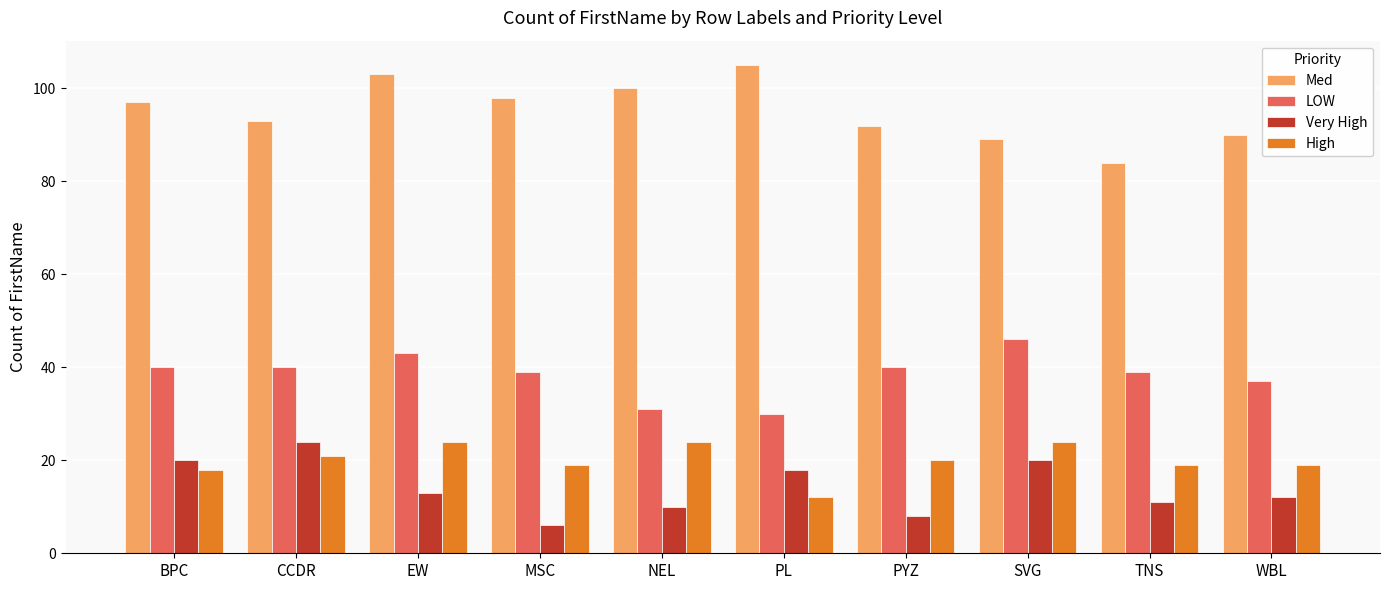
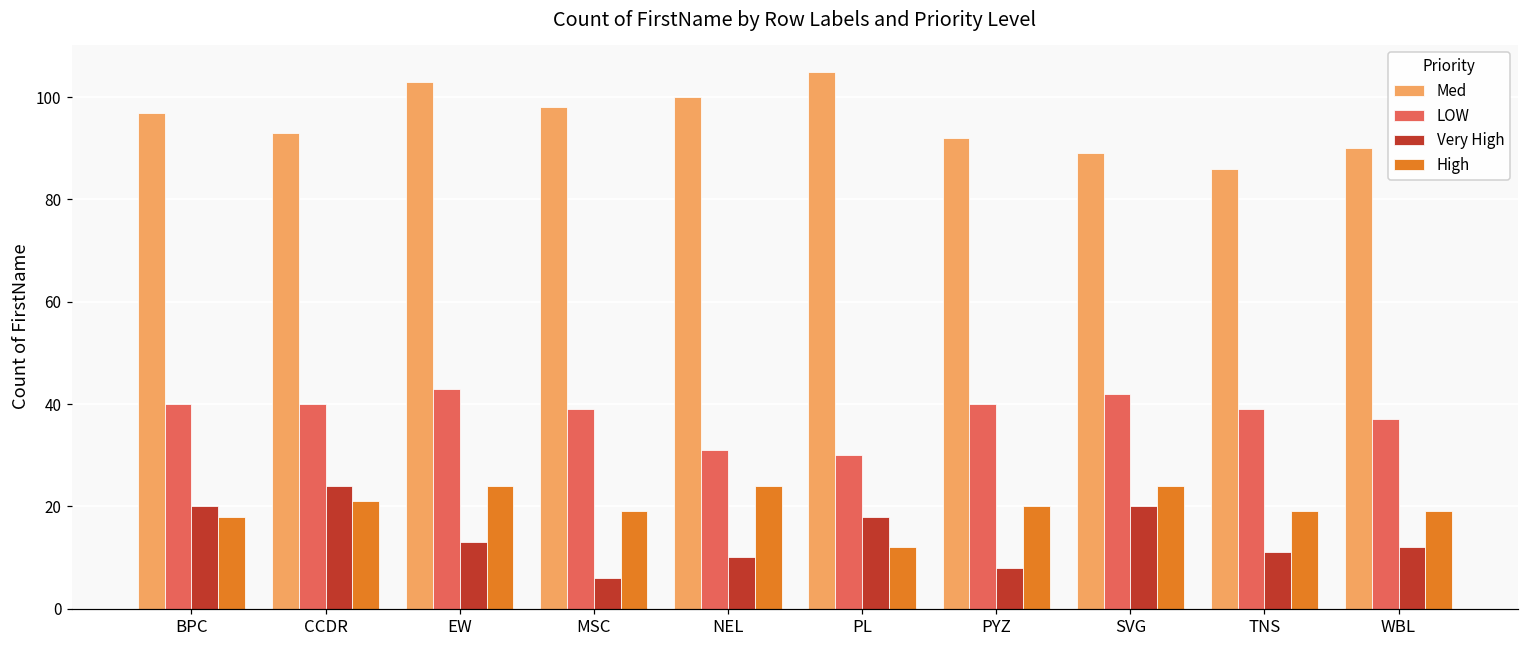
LOW, SVG: 46 -> 42
Med, TNS: 84 -> 86
